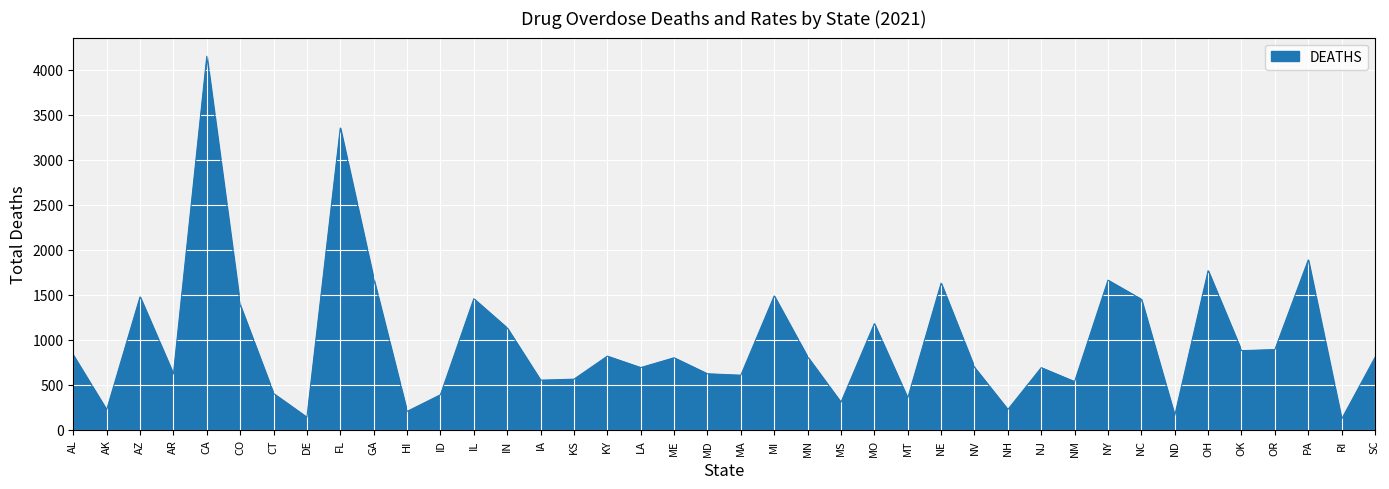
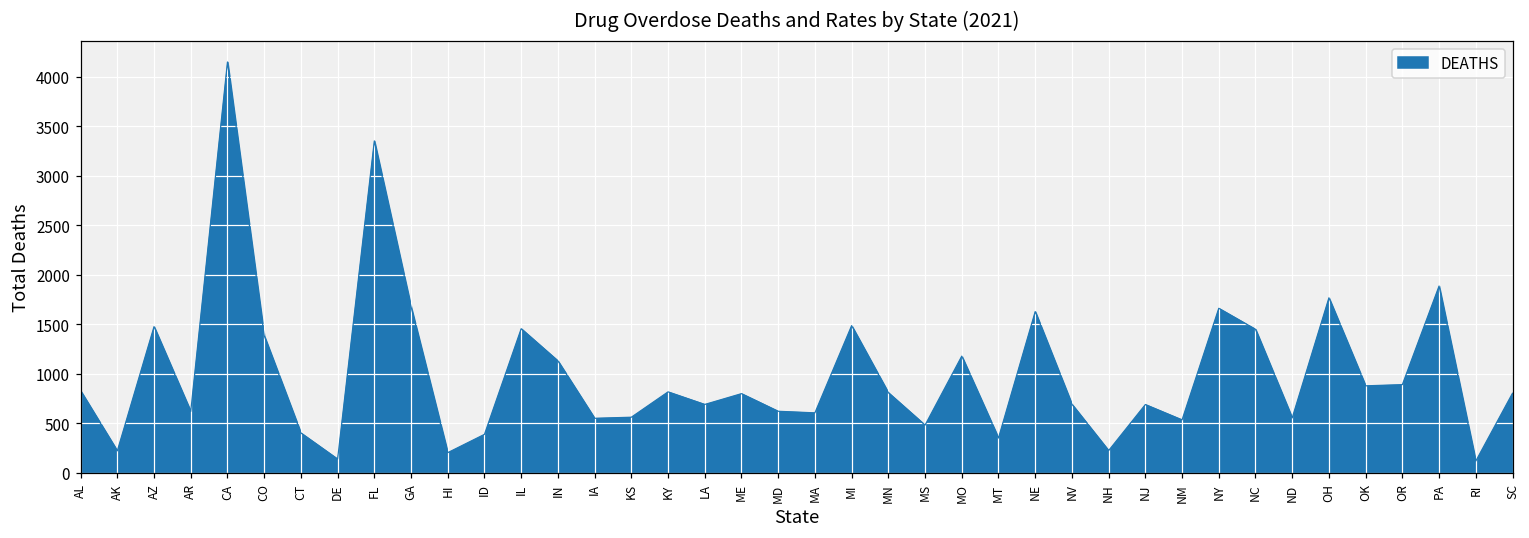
MS: 300 -> 500
ND: 200 -> 600
